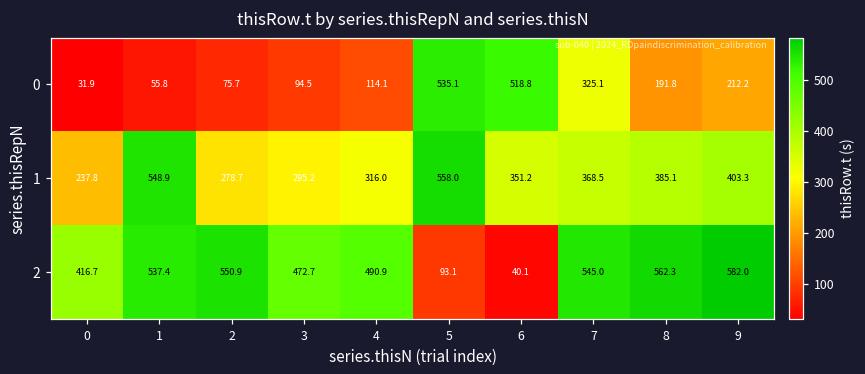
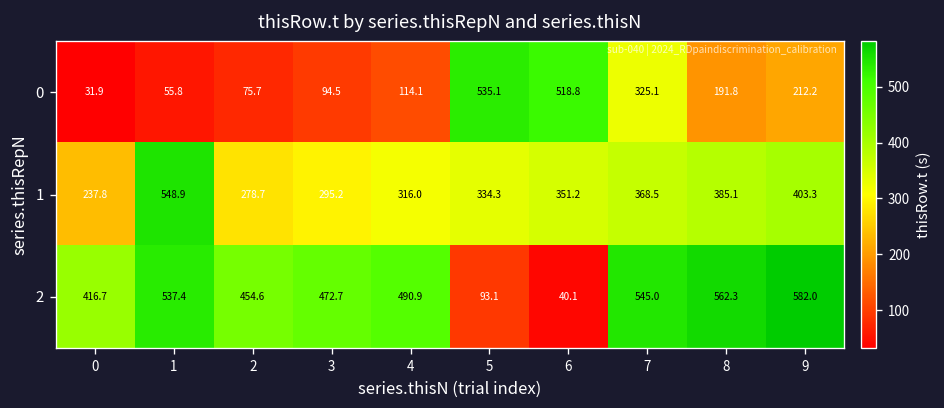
1, 5: 558.0 -> 334.3
2, 2: 550.9 -> 454.6
